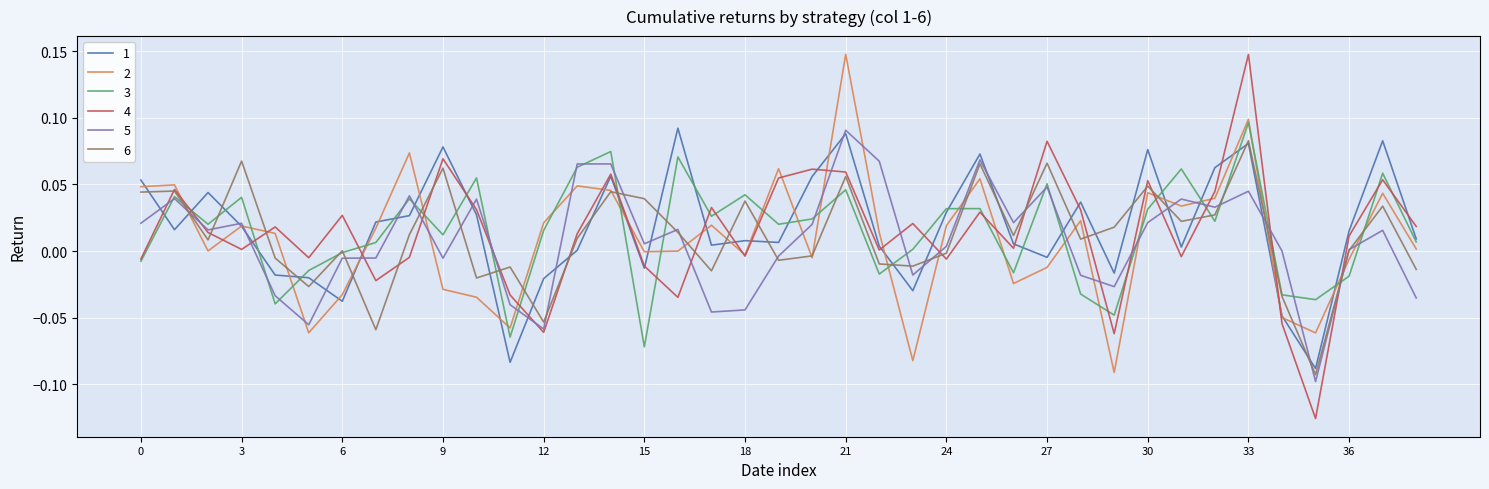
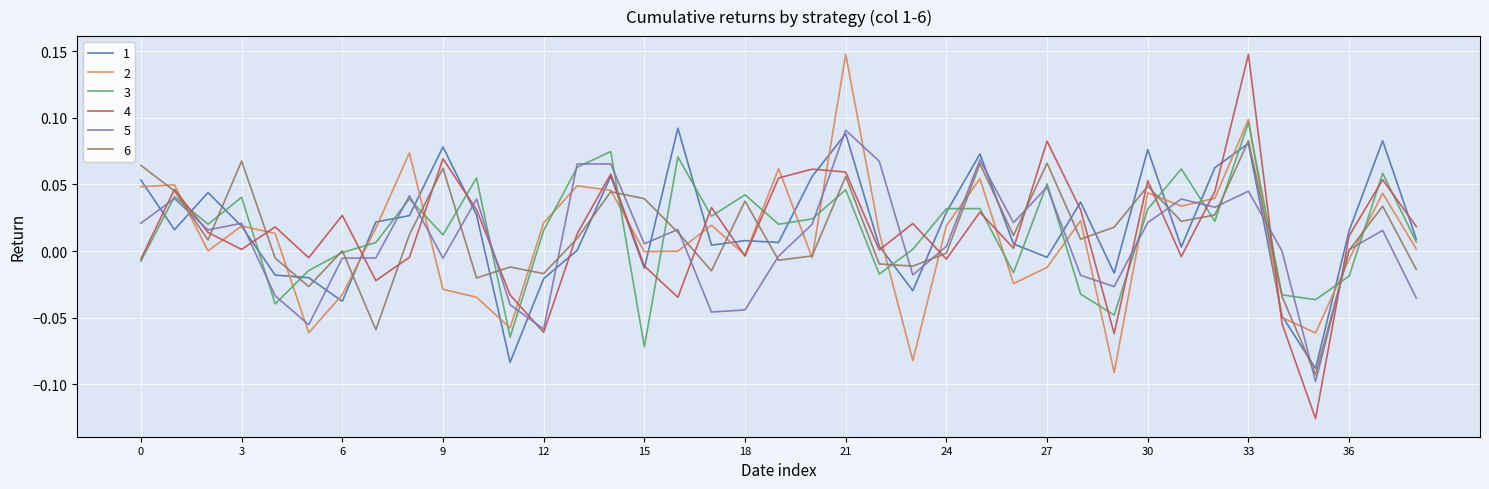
6, 0: 0.044 -> 0.064
6, 12: -0.053 -> -0.017
